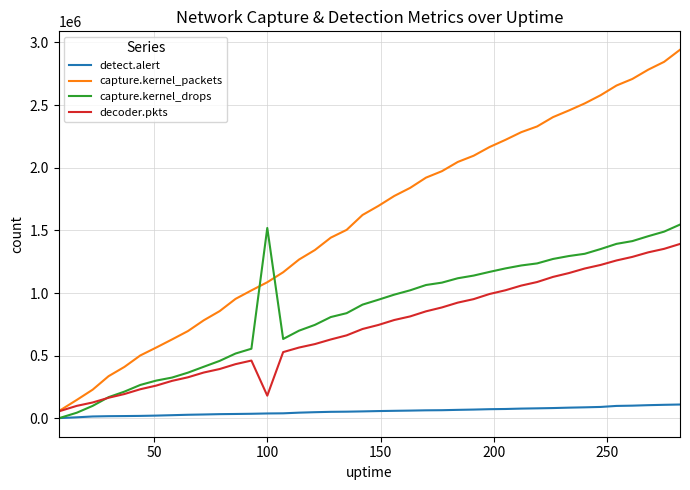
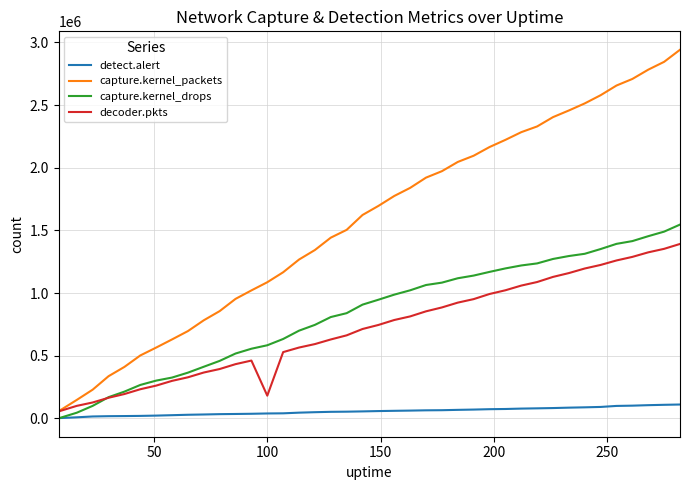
capture.kernel_drops, 100: 1520000 -> 580000
